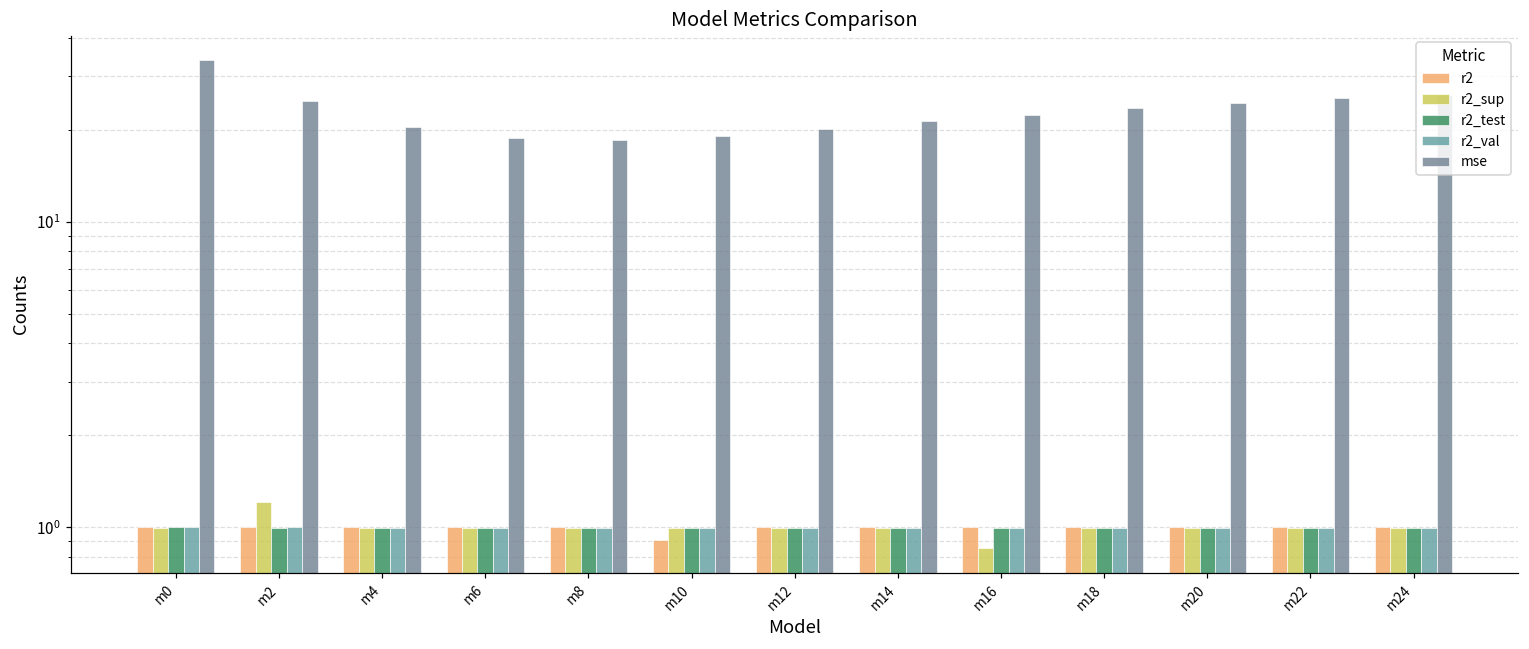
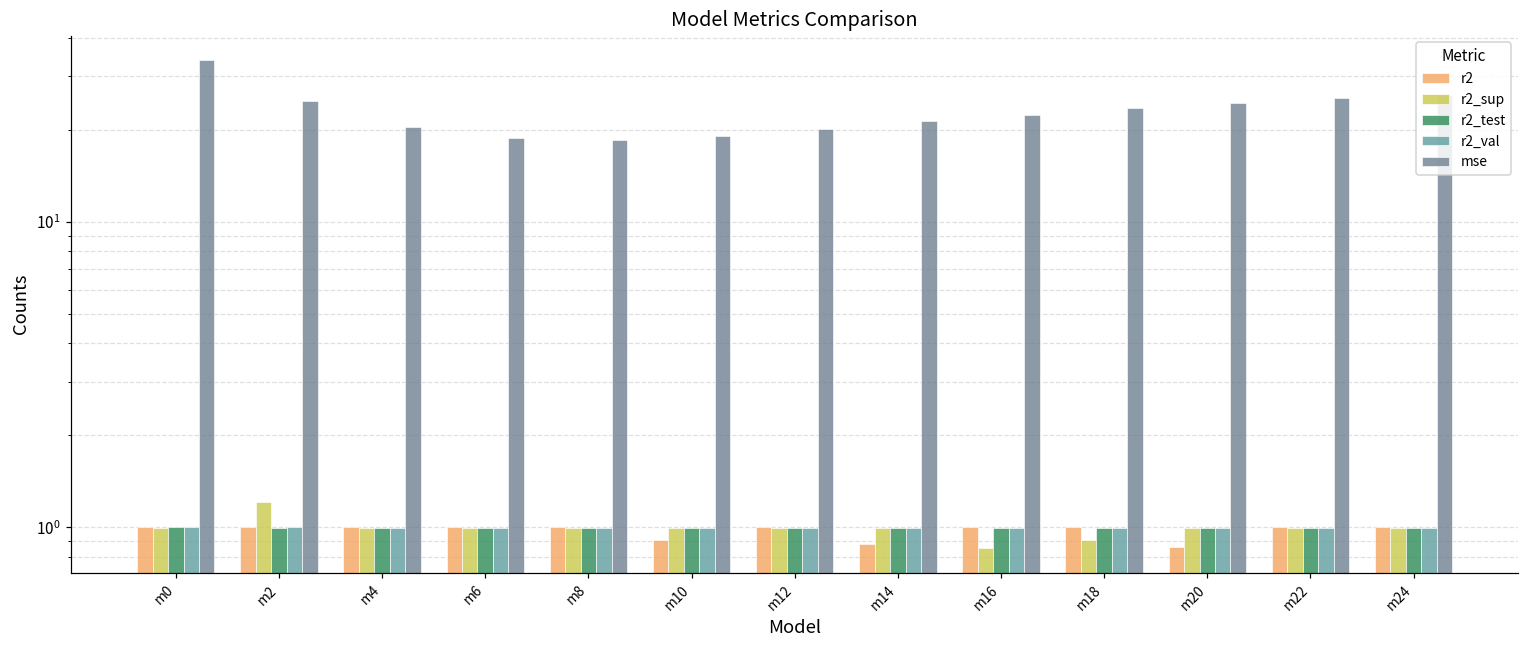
r2, m14: 1.00 -> 0.88
r2_sup, m18: 0.99 -> 0.91
r2, m20: 1.00 -> 0.86
